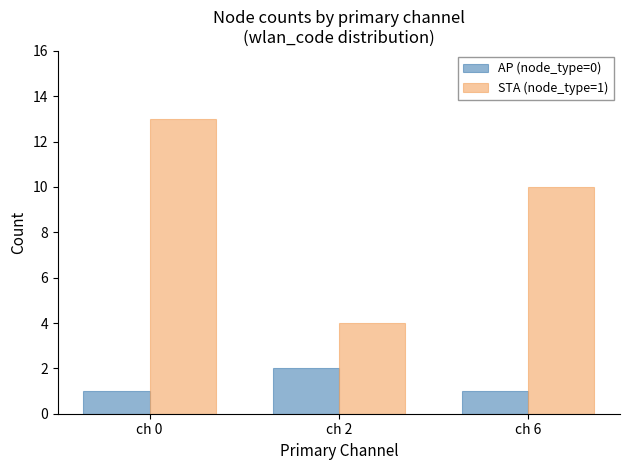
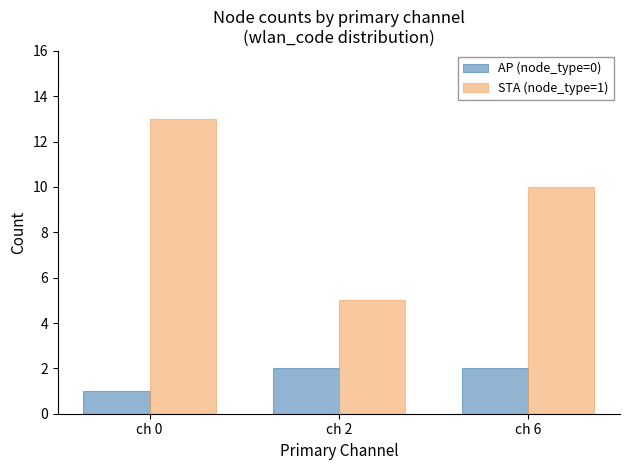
STA (node_type=1), ch 2: 4 -> 5
AP (node_type=0), ch 6: 1 -> 2
